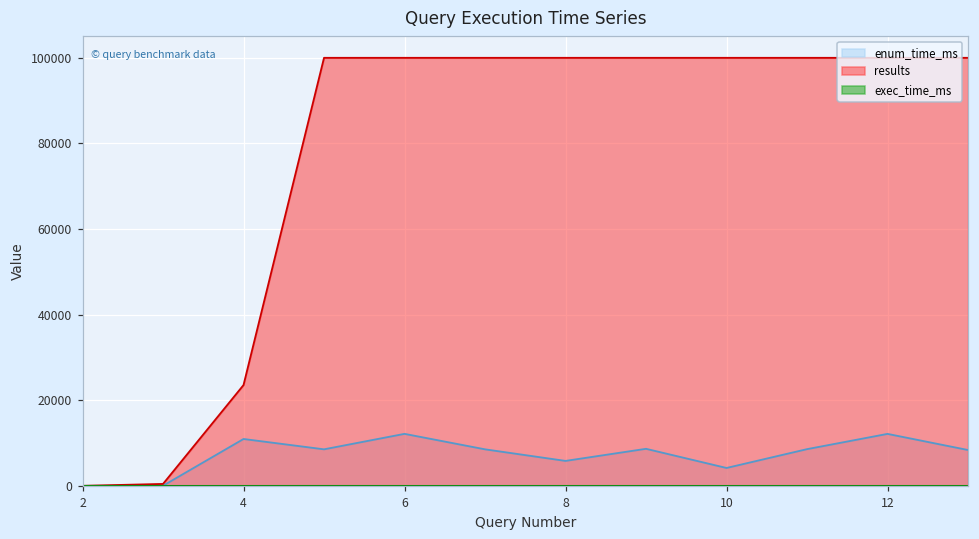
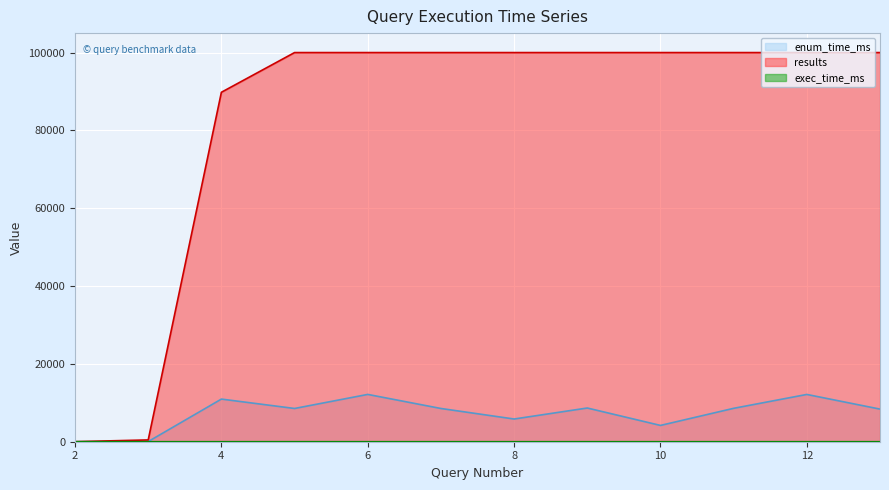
results, 4: 24000 -> 90000
